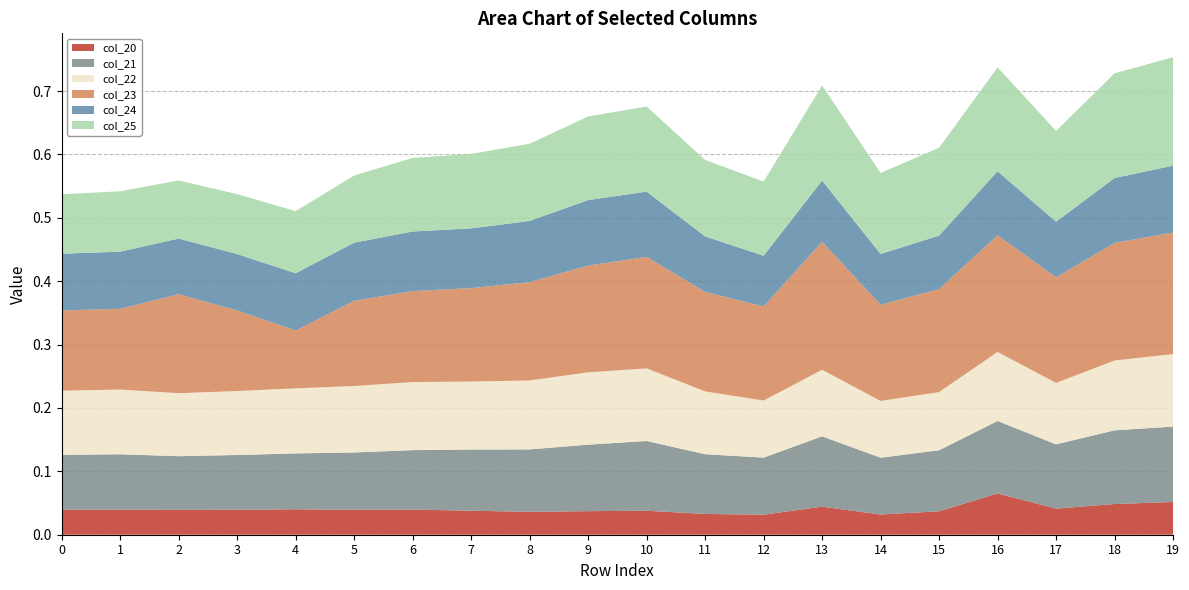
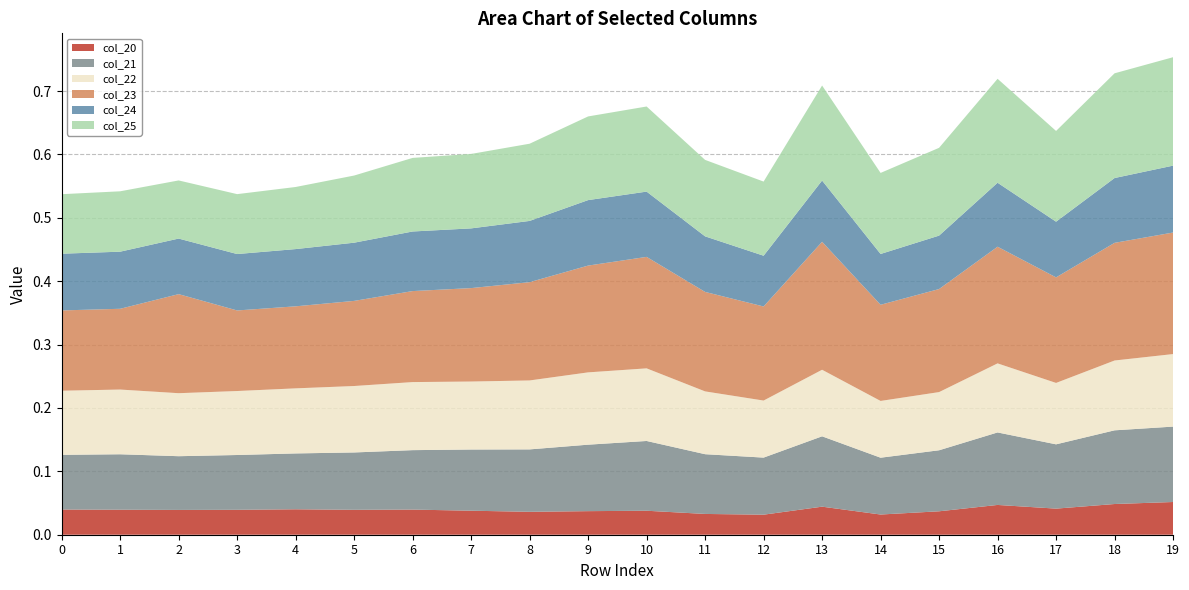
col_23, 4: 0.09 -> 0.13
col_20, 16: 0.07 -> 0.05
